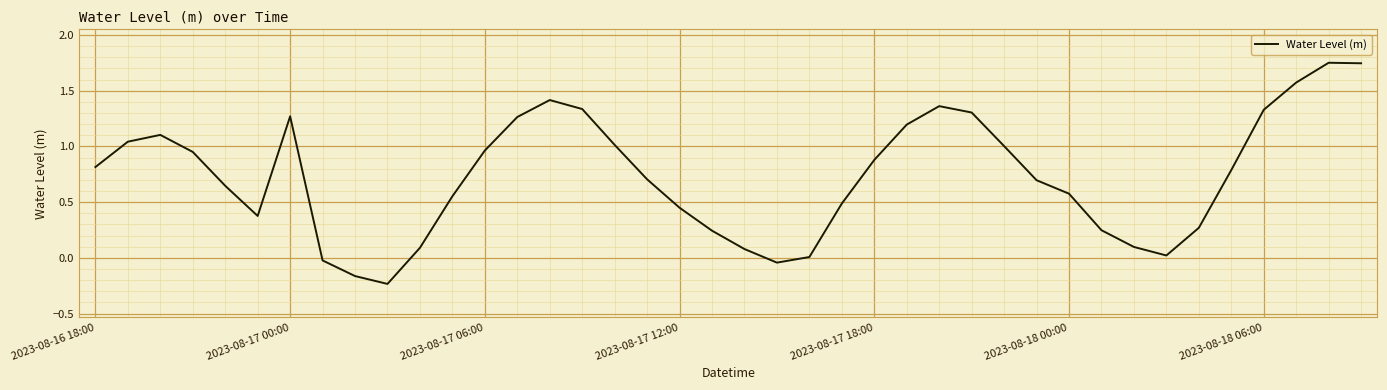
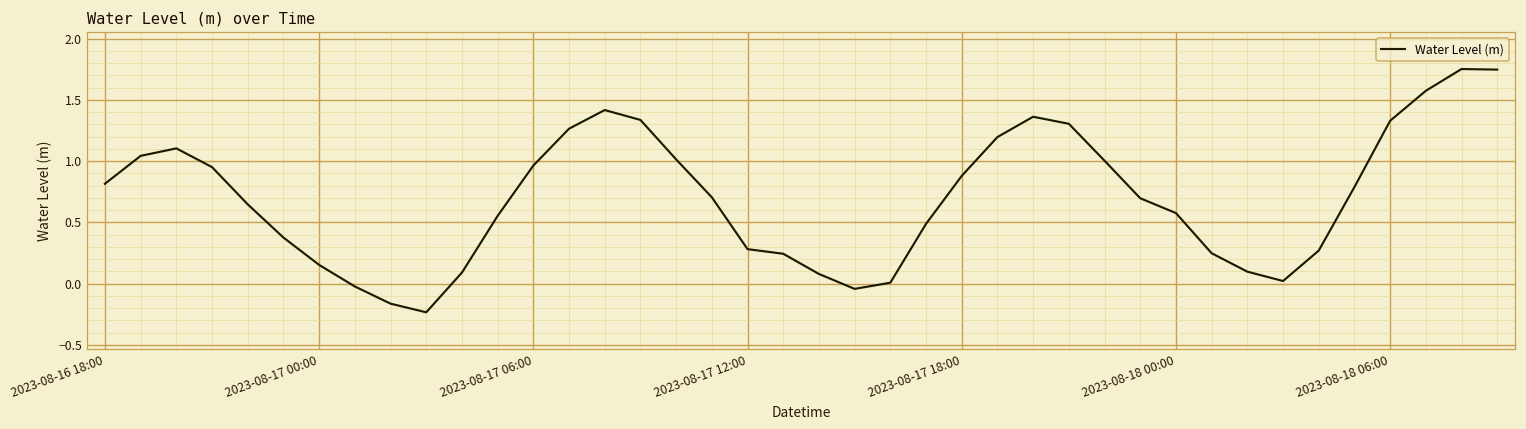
2023-08-17 00:00: 1.27 -> 0.15
2023-08-17 12:00: 0.45 -> 0.28
